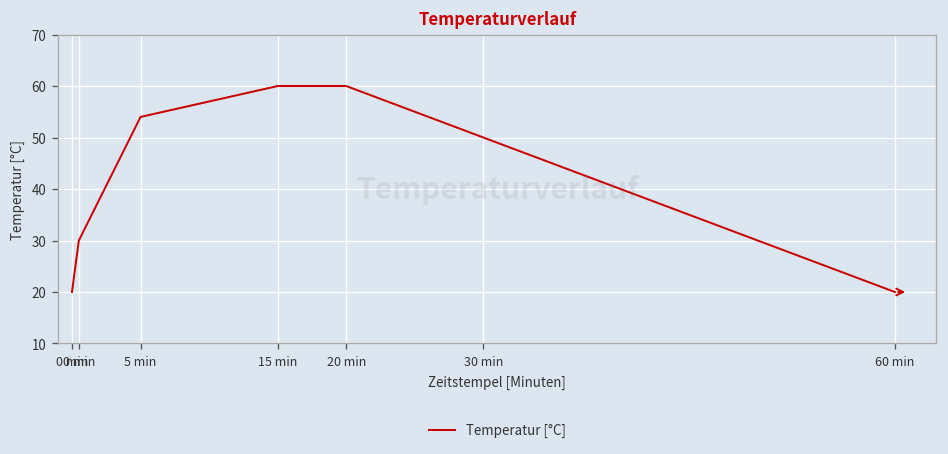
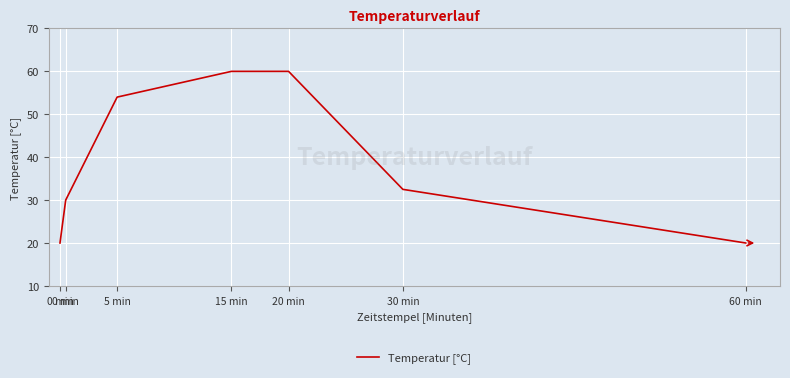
30 min: 50 -> 33
